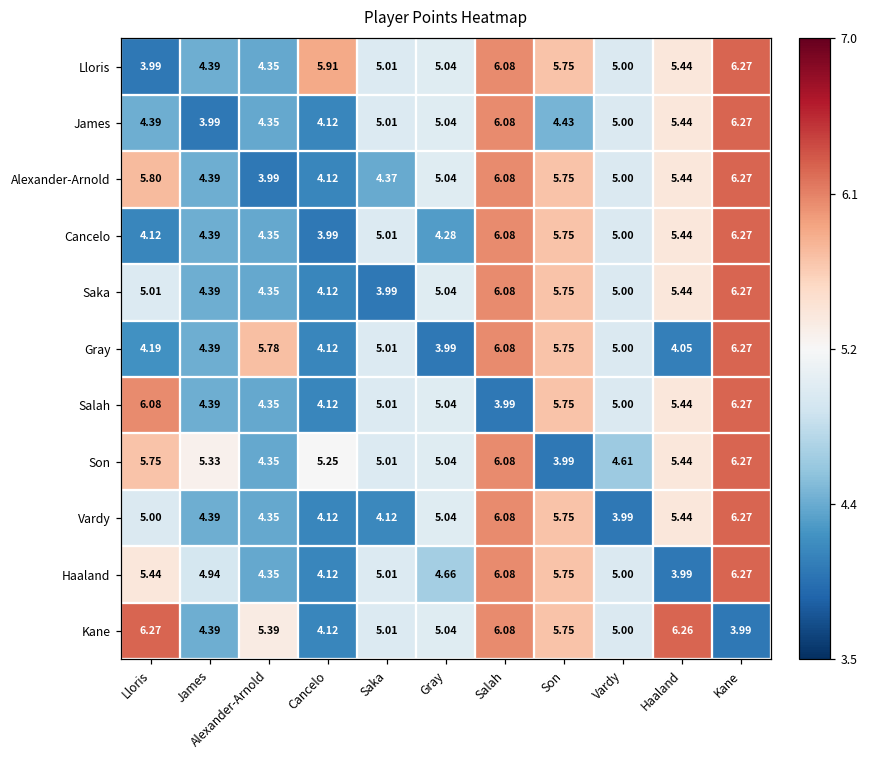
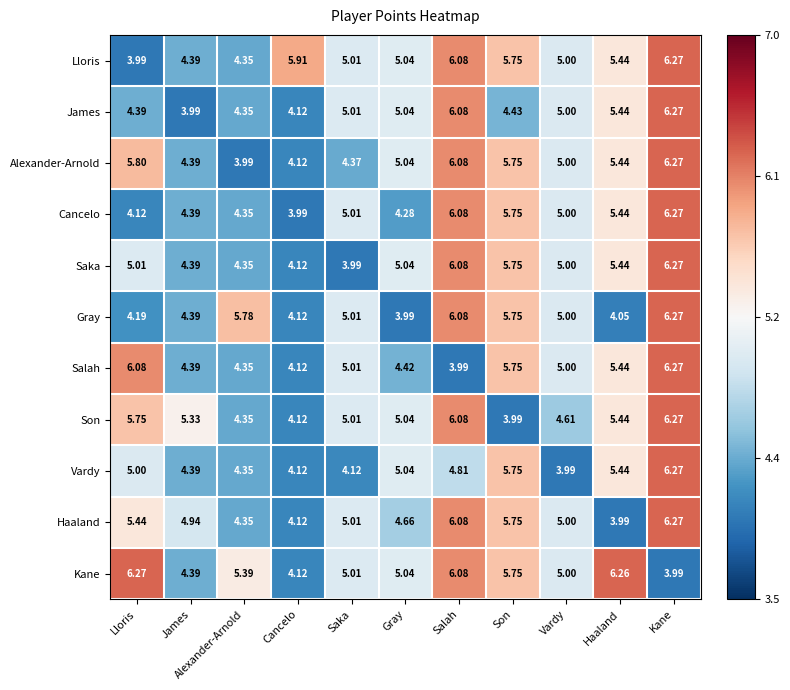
Salah, Gray: 5.04 -> 4.42
Son, Cancelo: 5.25 -> 4.12
Vardy, Salah: 6.08 -> 4.81
